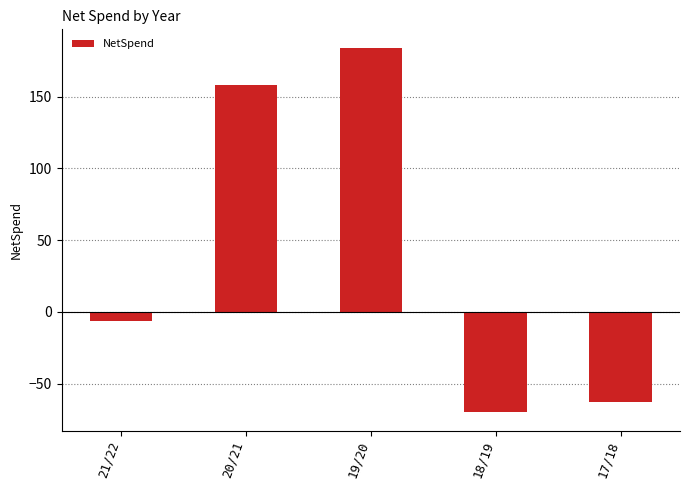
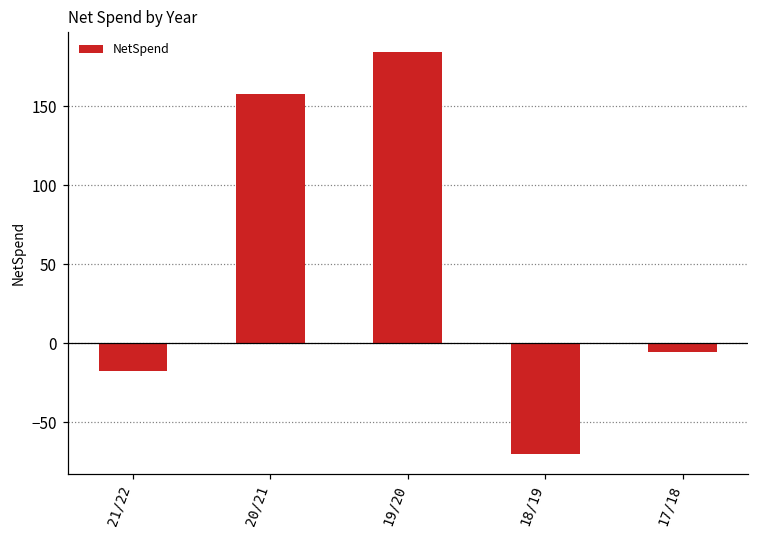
21/22: -6 -> -18
17/18: -63 -> -6
